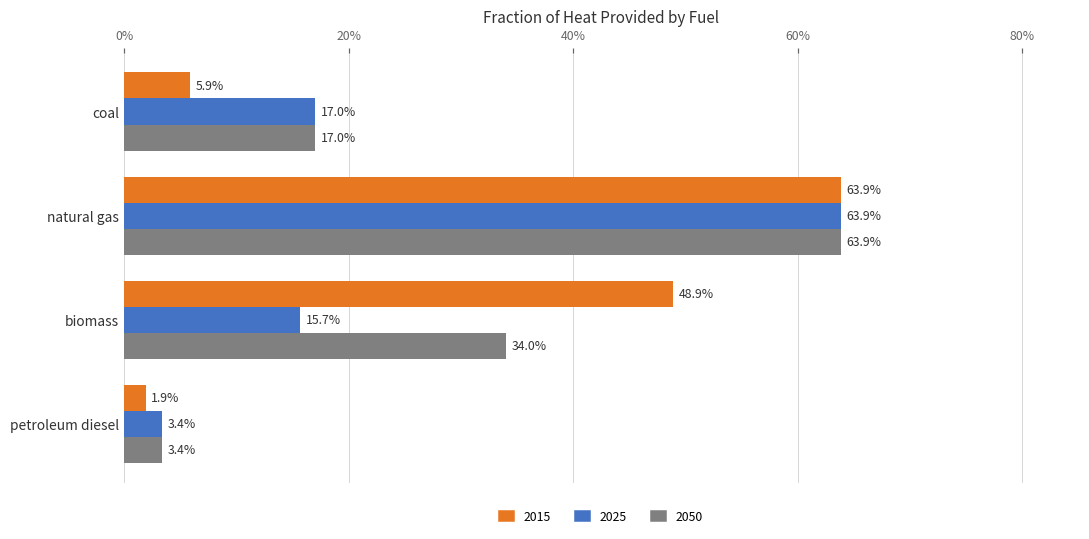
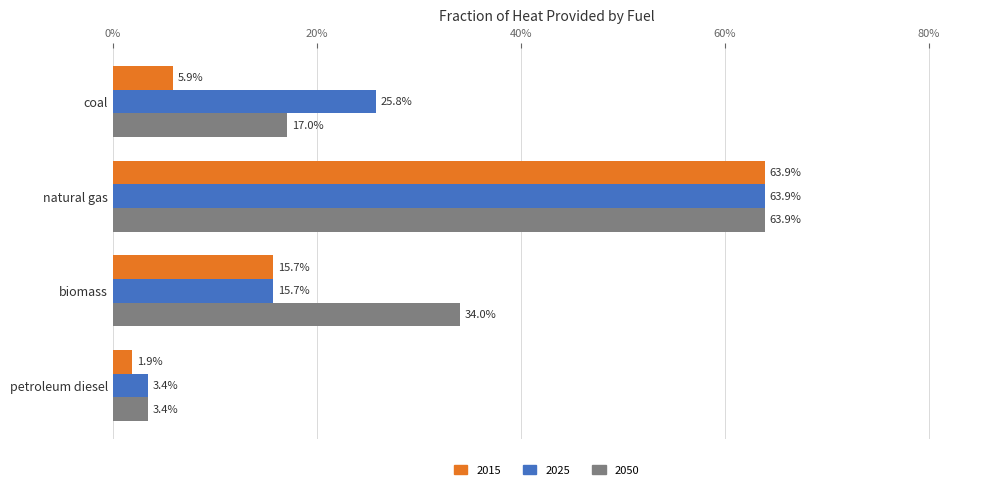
2025, coal: 17.0% -> 25.8%
2015, biomass: 48.9% -> 15.7%
